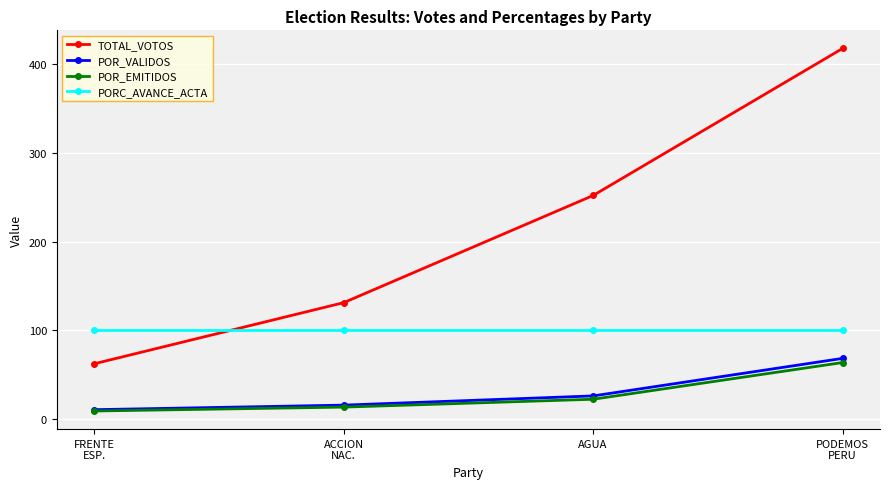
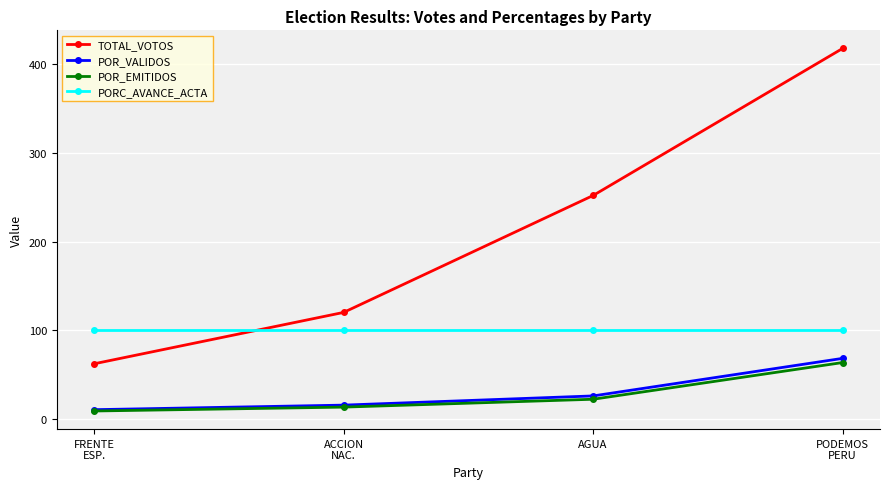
TOTAL_VOTOS, ACCION NAC.: 130 -> 120
